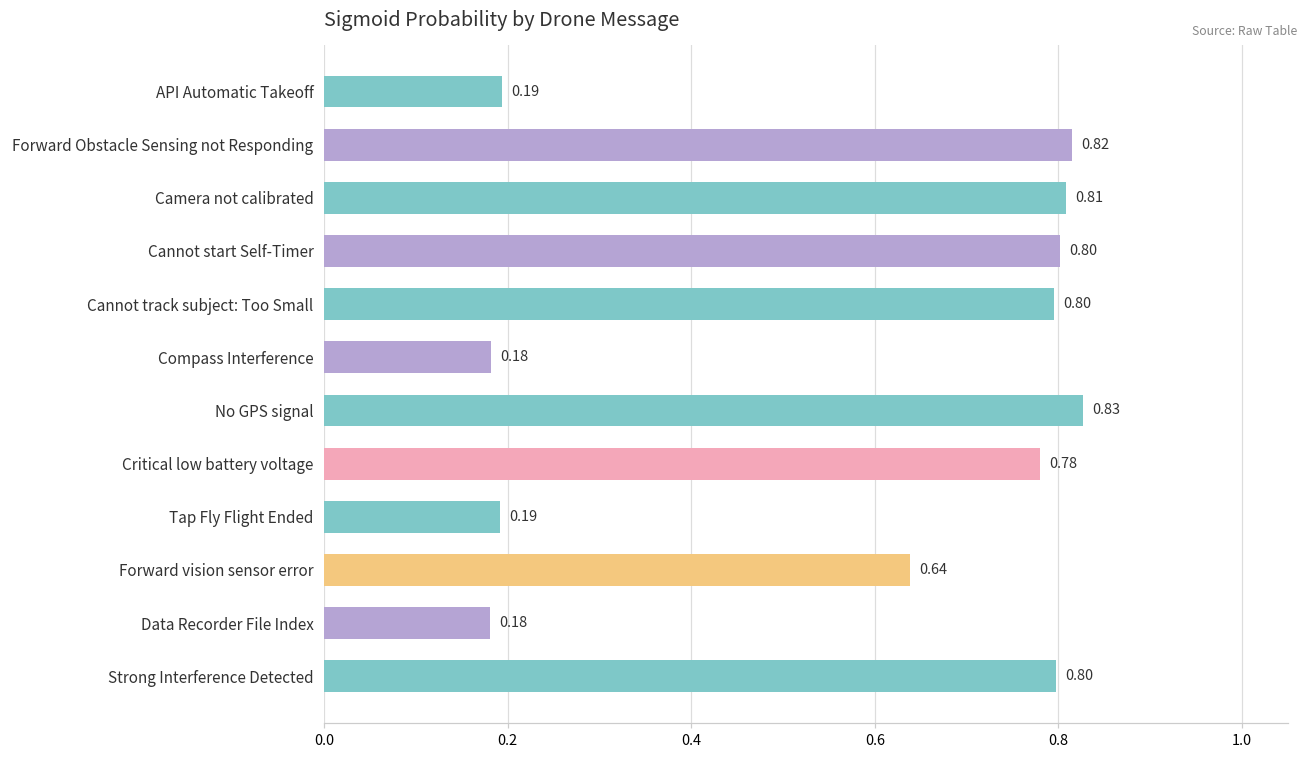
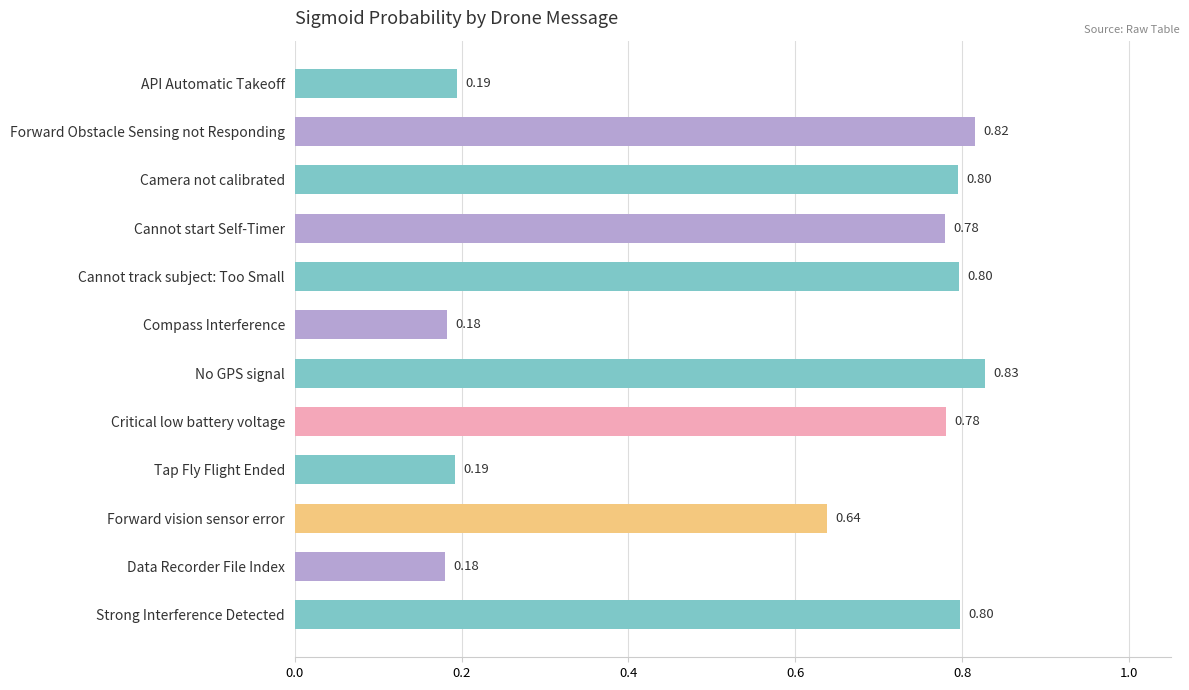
Camera not calibrated: 0.81 -> 0.80
Cannot start Self-Timer: 0.80 -> 0.78
